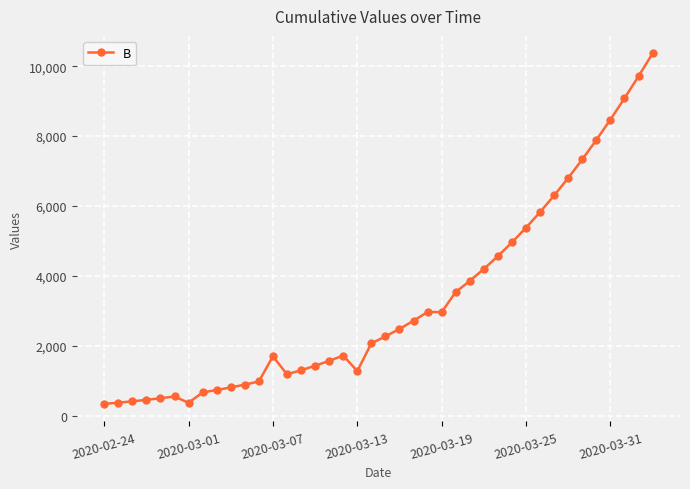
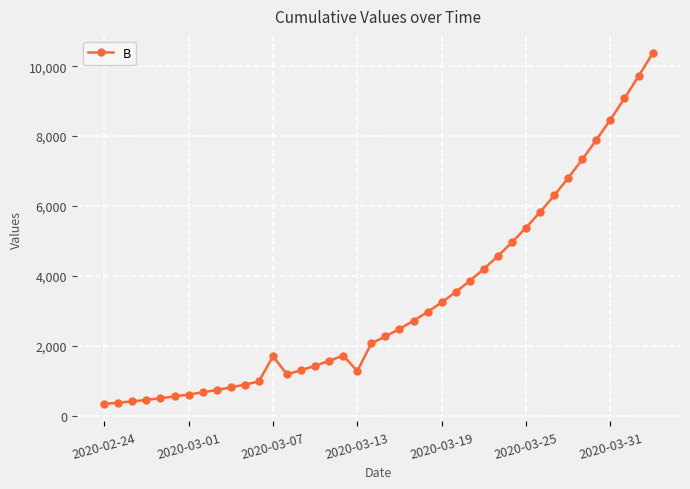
2020-03-01: 400 -> 600
2020-03-19: 3,000 -> 3,200
